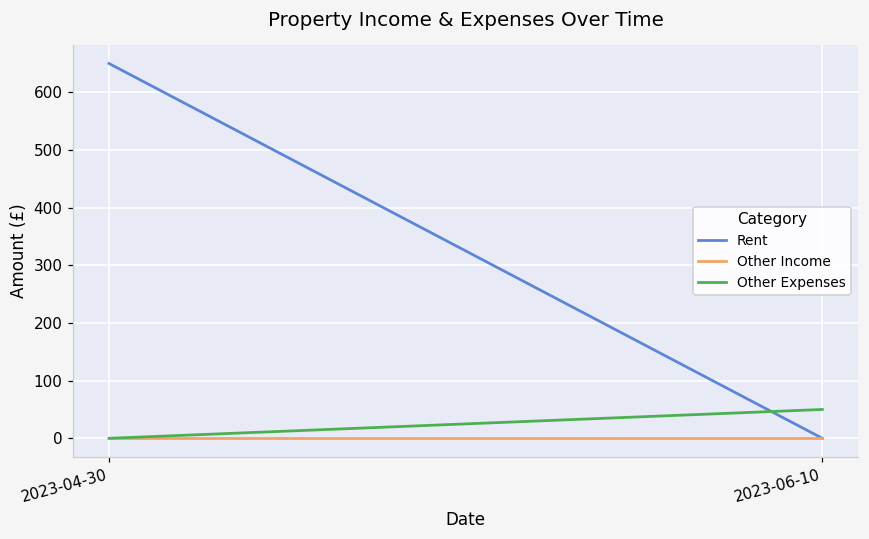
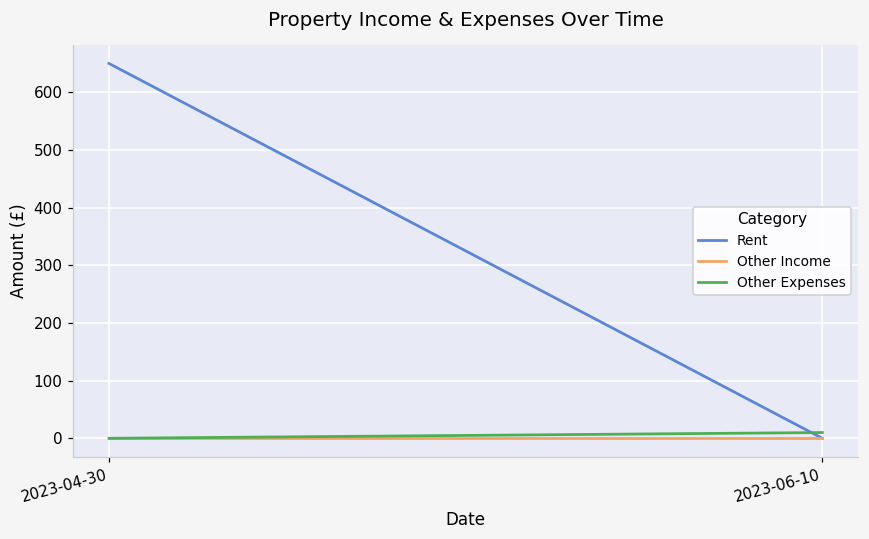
Other Expenses, 2023-06-10: 50 -> 10
